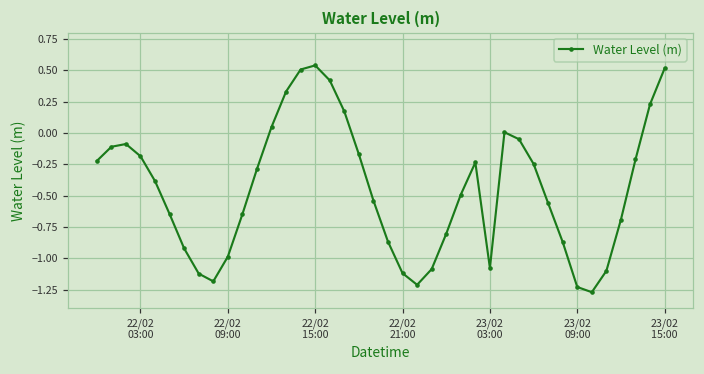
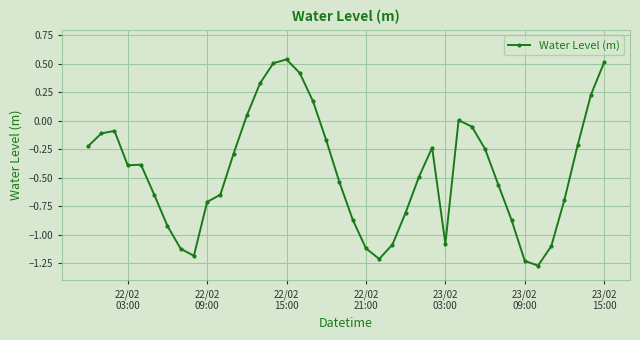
22/02 03:00: -0.19 -> -0.39
22/02 09:00: -0.99 -> -0.71
